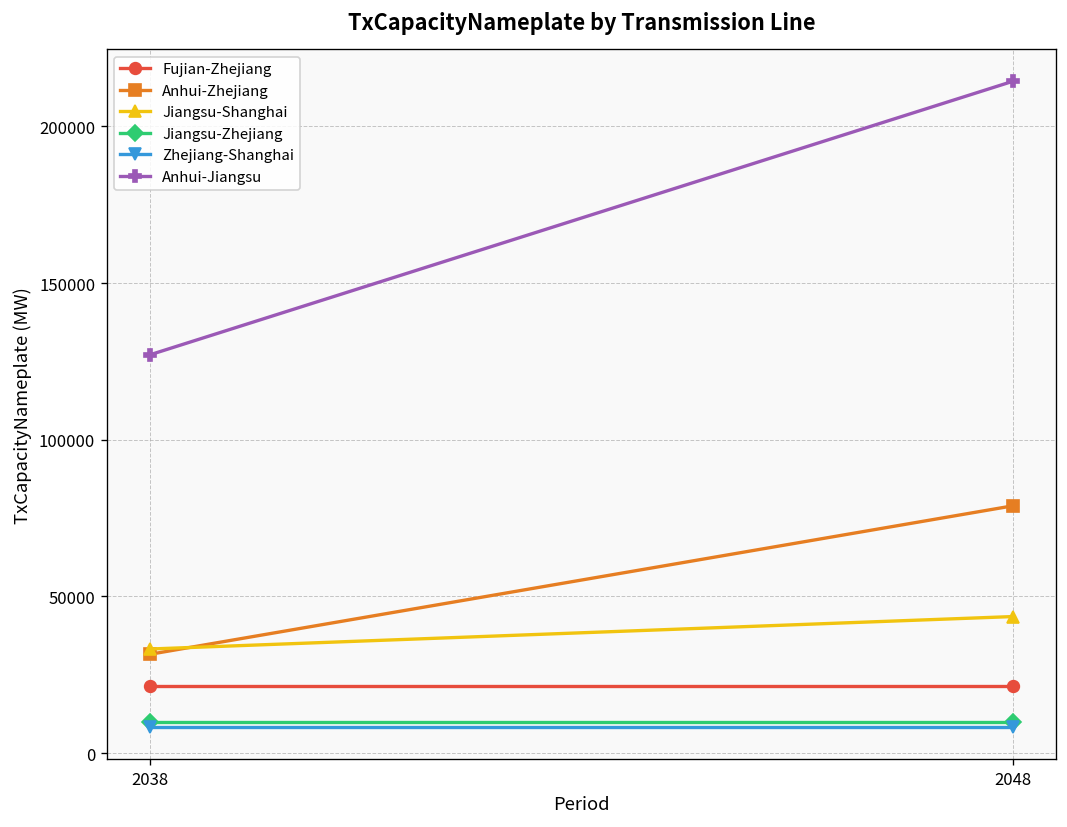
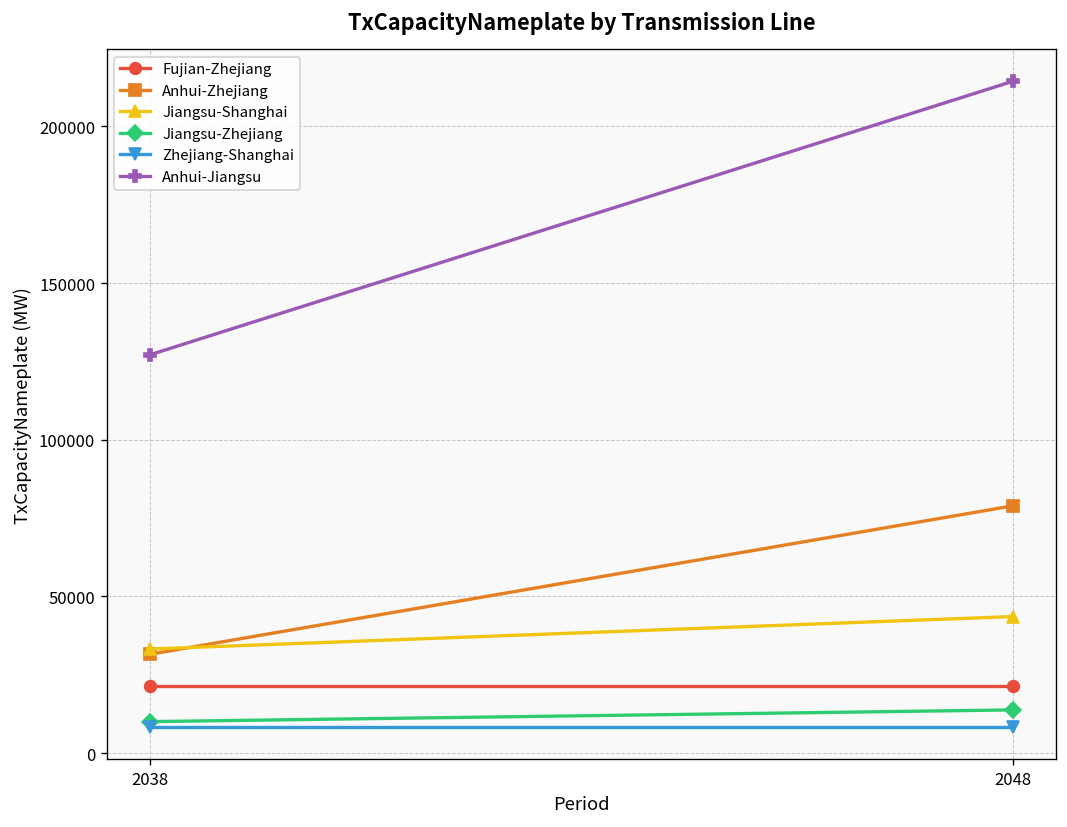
Jiangsu-Zhejiang, 2048: 10000 -> 14000
